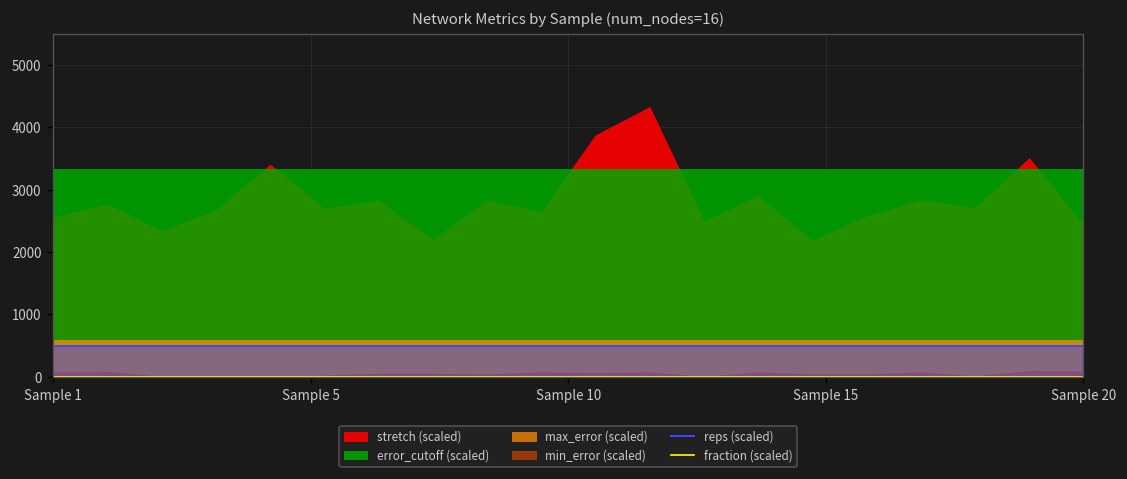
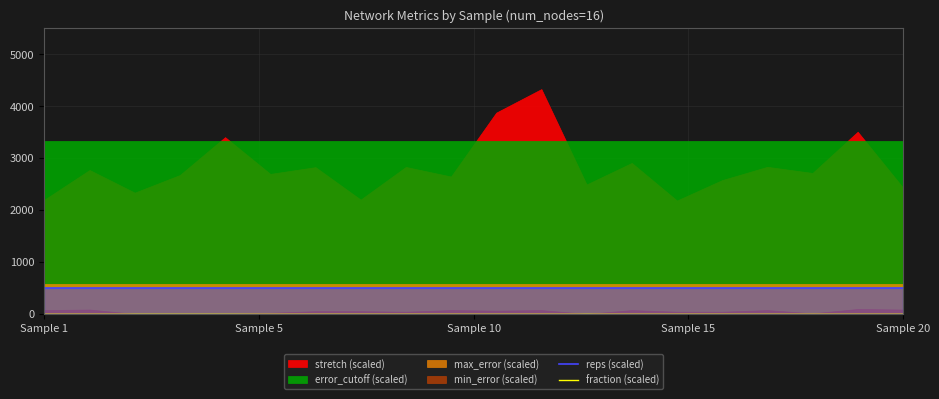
stretch (scaled), Sample 1: 2500 -> 2200
